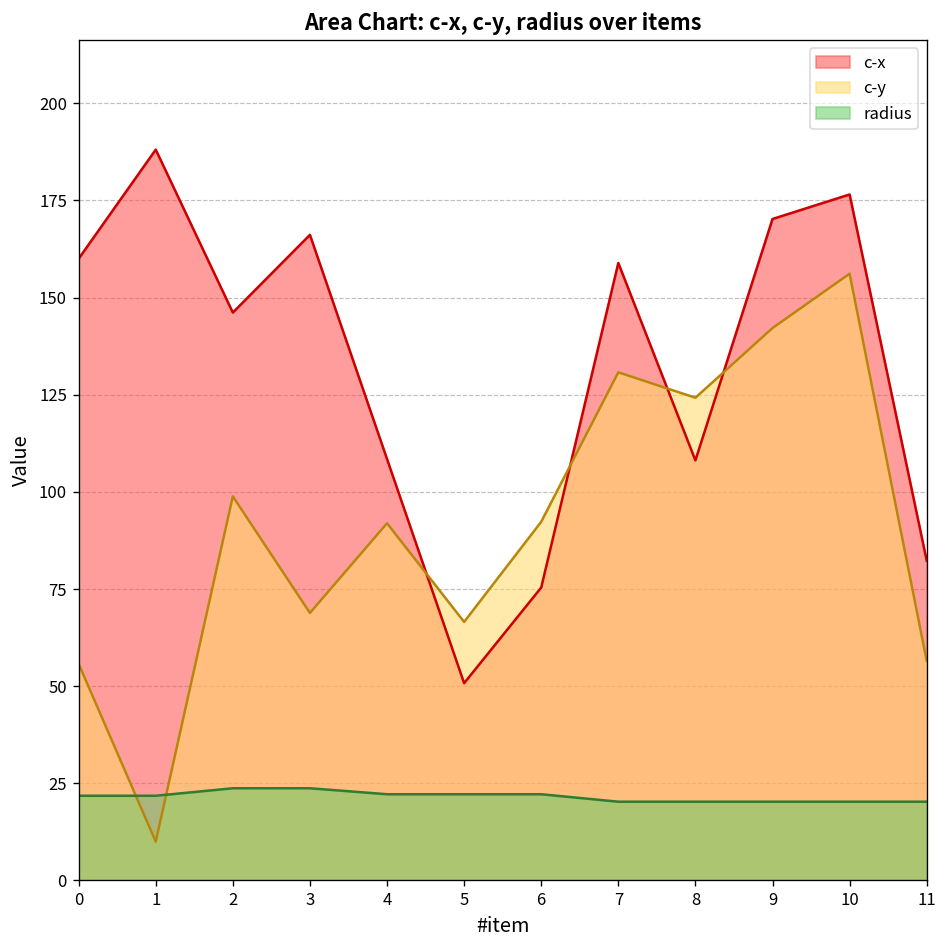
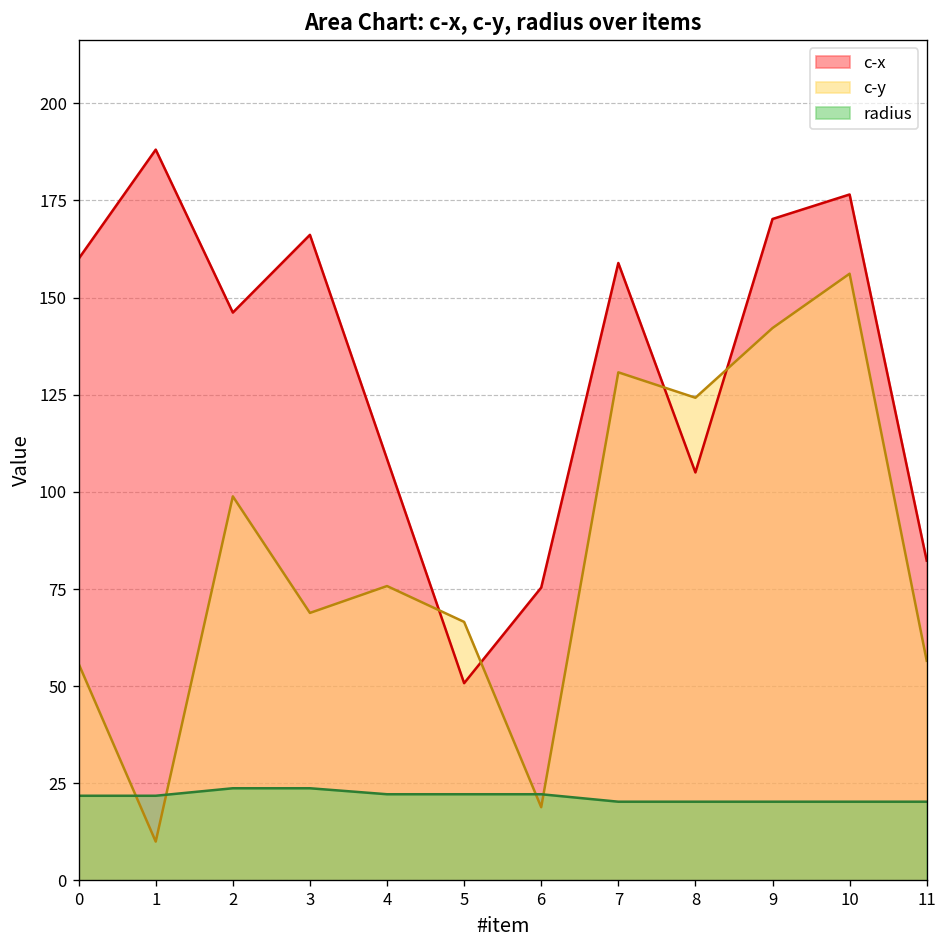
c-y, 4: 92 -> 76
c-y, 6: 92 -> 19
c-x, 8: 108 -> 105
